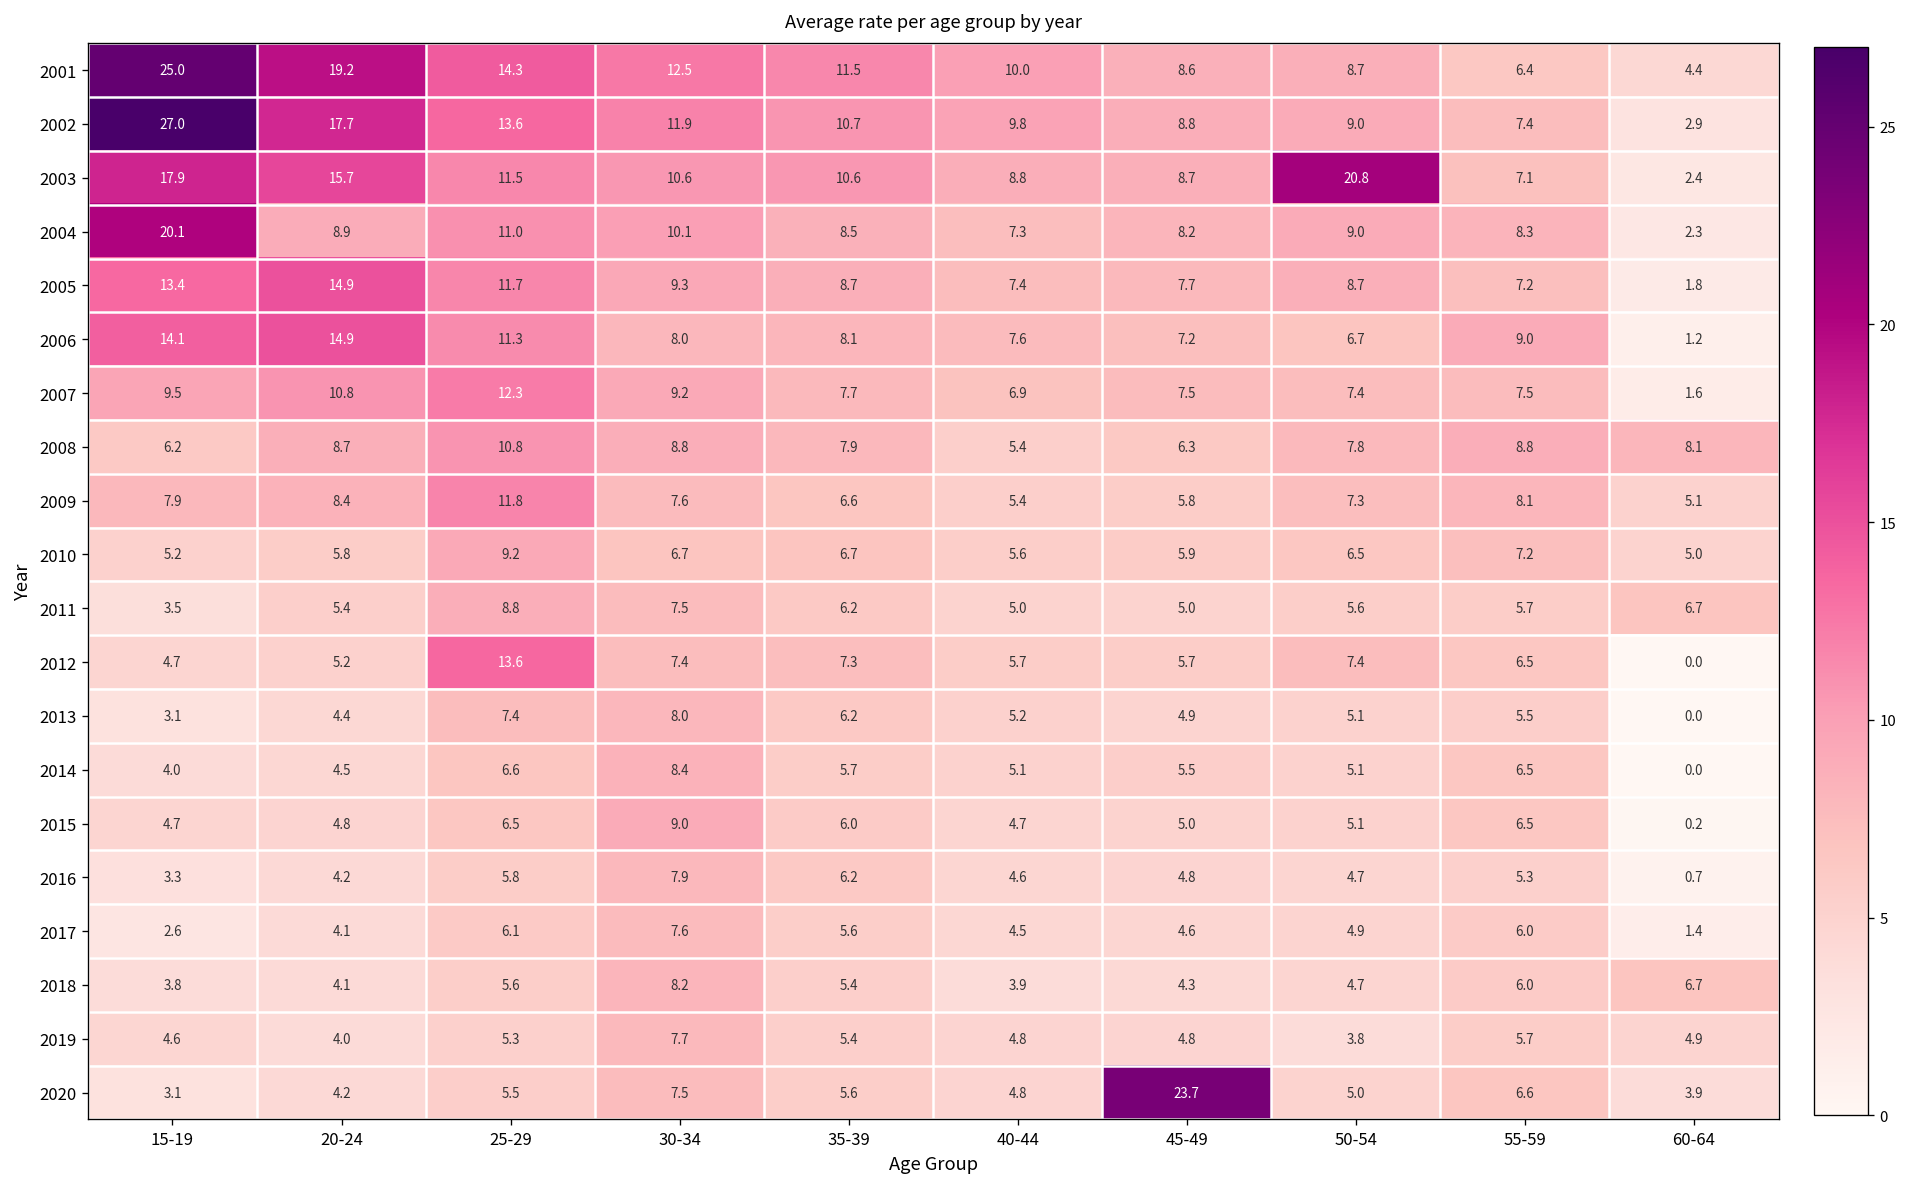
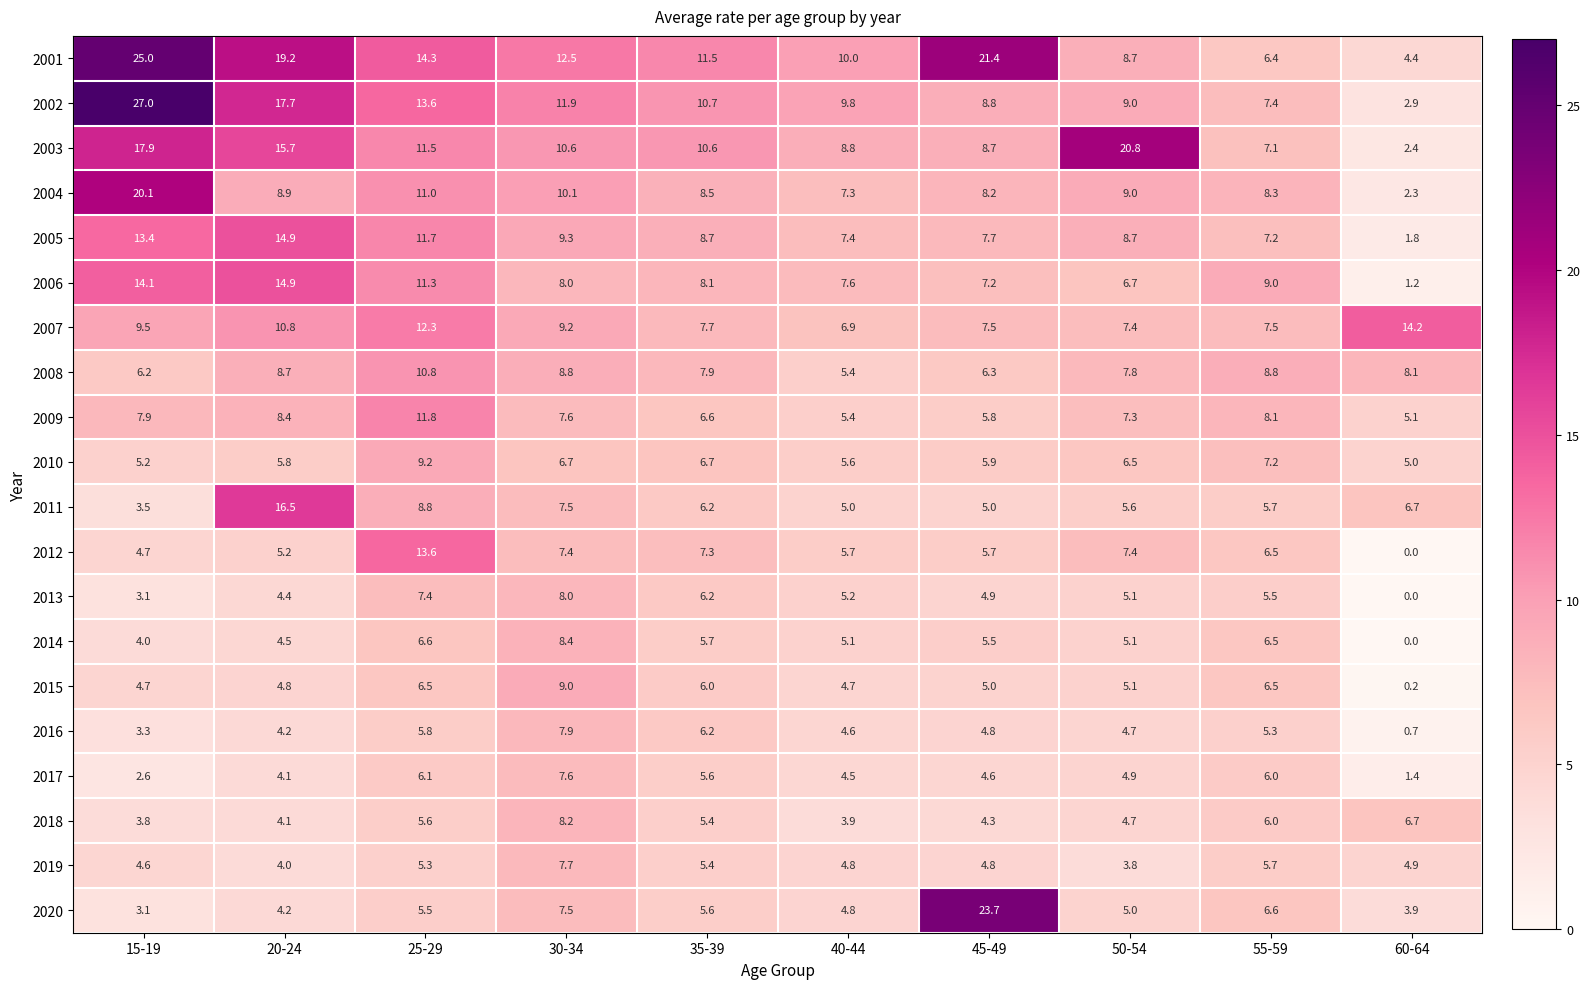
2001, 45-49: 8.6 -> 21.4
2007, 60-64: 1.6 -> 14.2
2011, 20-24: 5.4 -> 16.5
